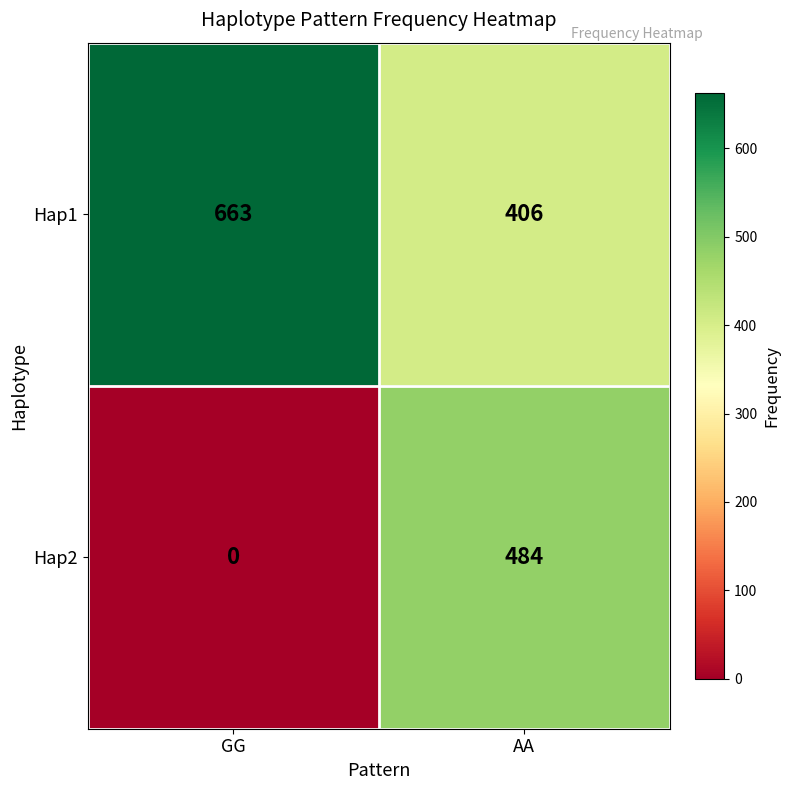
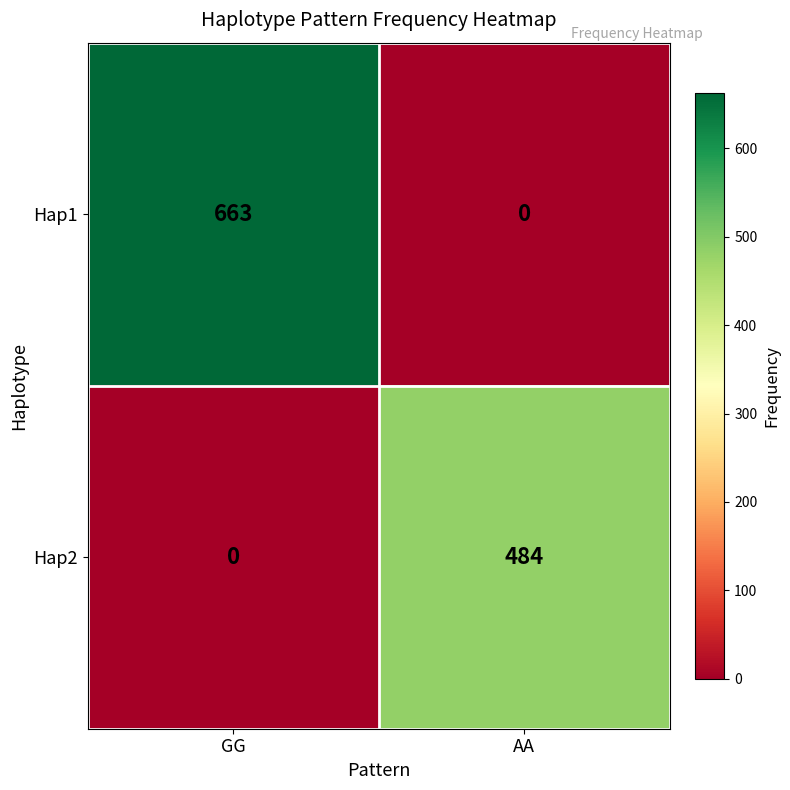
Hap1, AA: 406 -> 0
